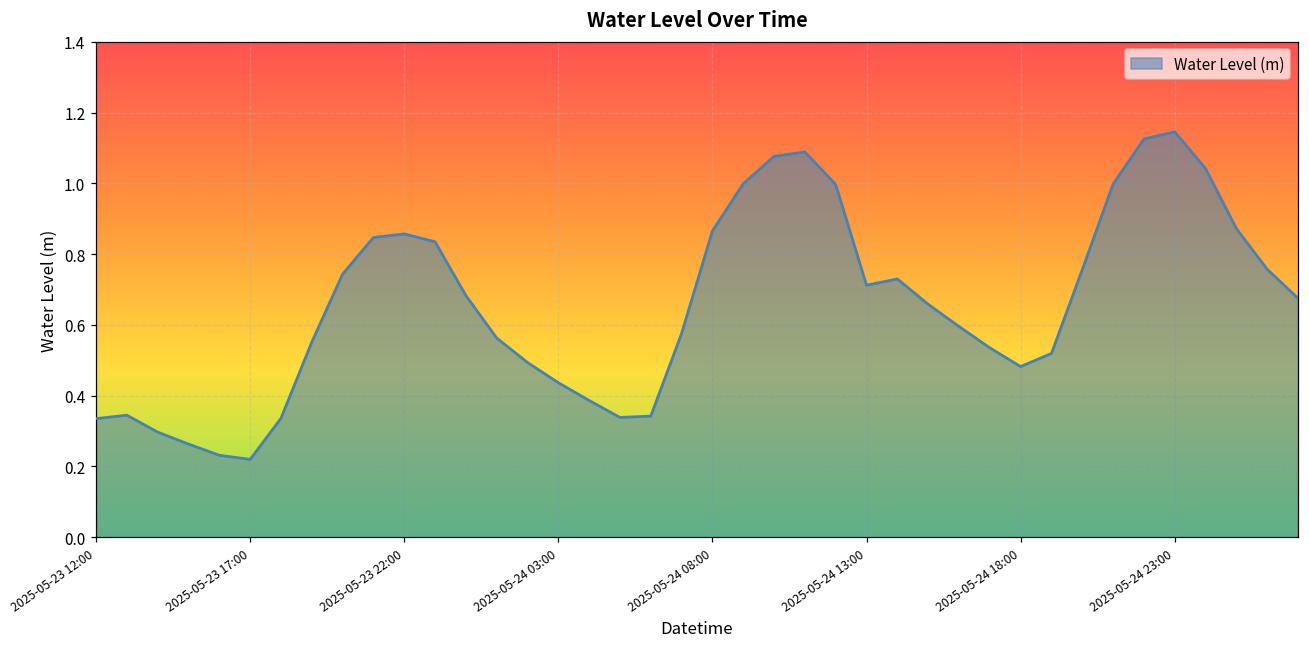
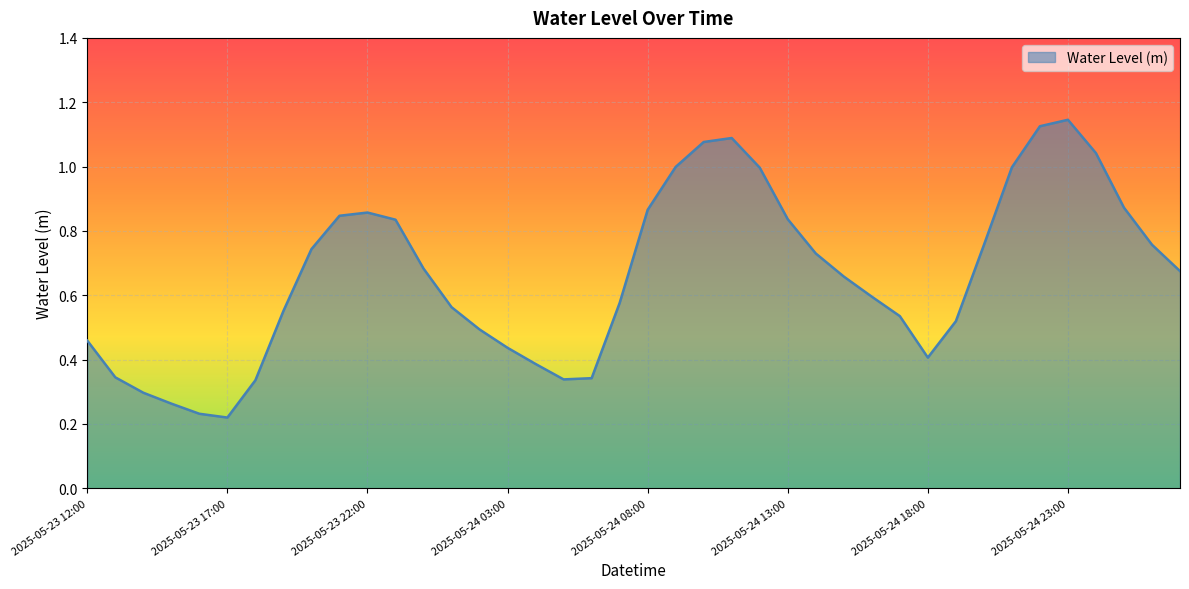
2025-05-23 12:00: 0.34 -> 0.46
2025-05-24 13:00: 0.71 -> 0.84
2025-05-24 18:00: 0.48 -> 0.41
